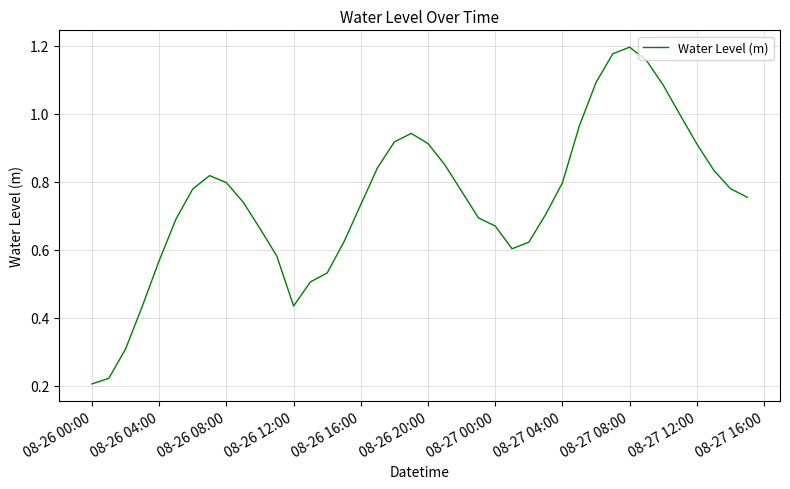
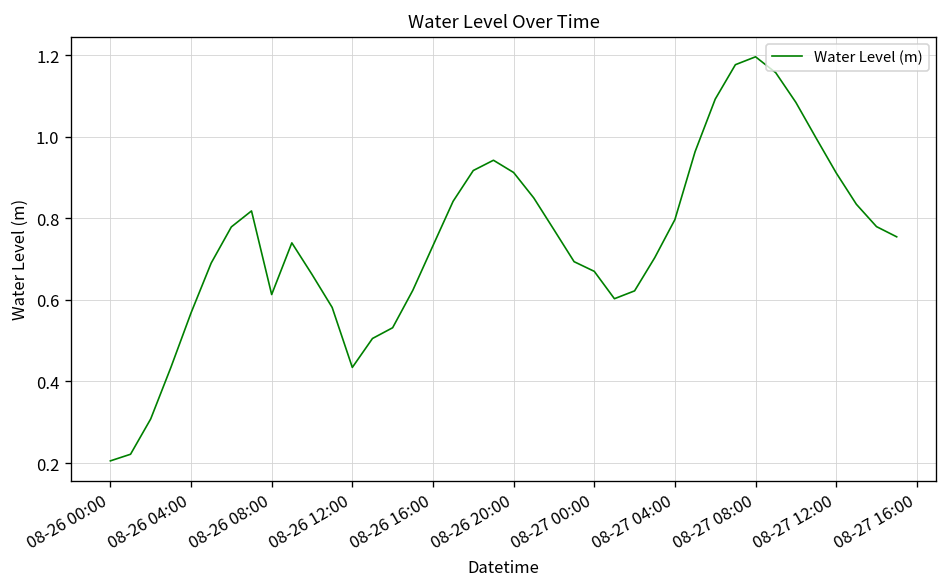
08-26 08:00: 0.80 -> 0.61
